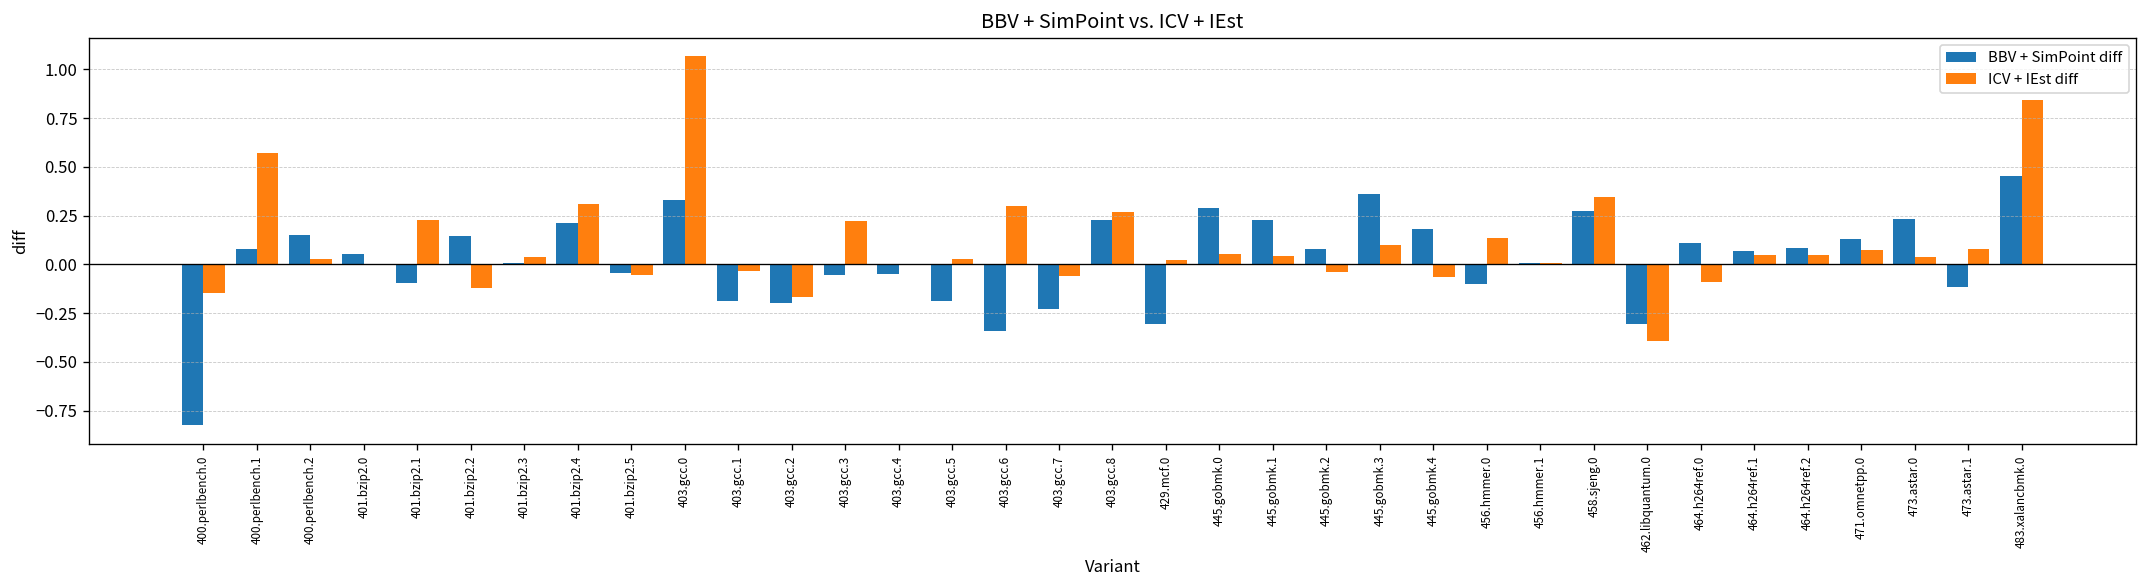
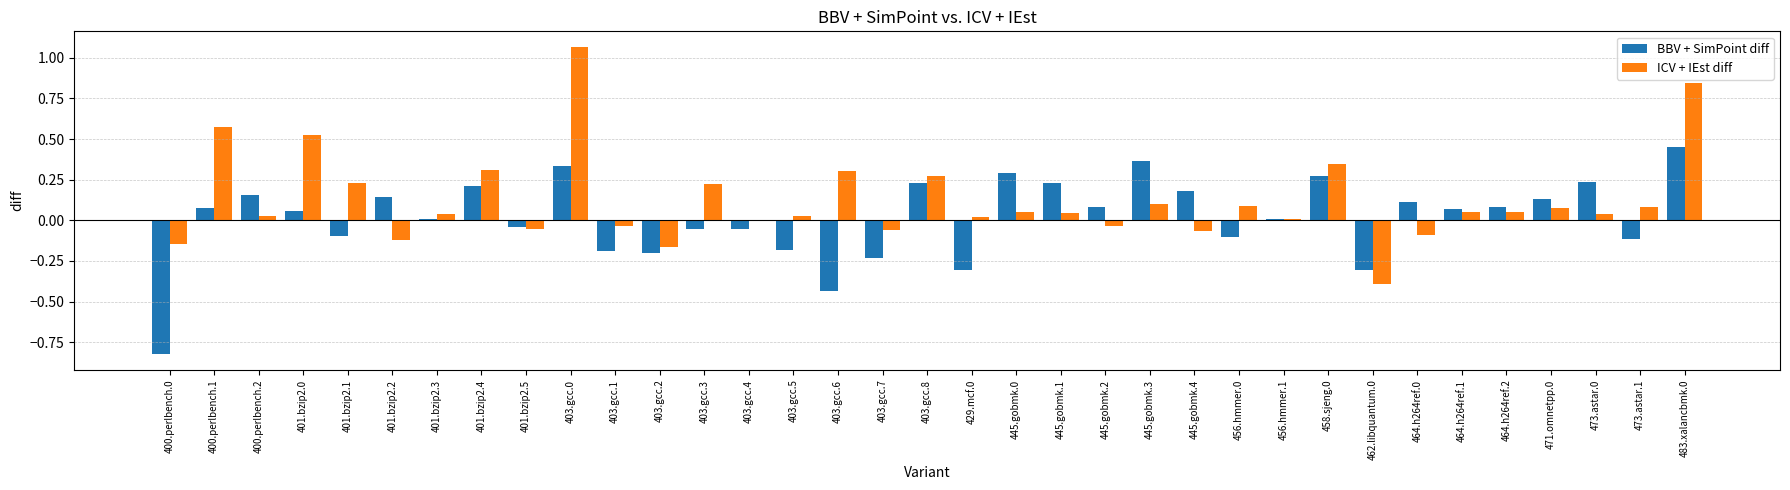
ICV + IEst diff, 401.bzip2.0: 0.00 -> 0.53
BBV + SimPoint diff, 403.gcc.6: -0.34 -> -0.44
ICV + IEst diff, 456.hmmer.0: 0.14 -> 0.09
